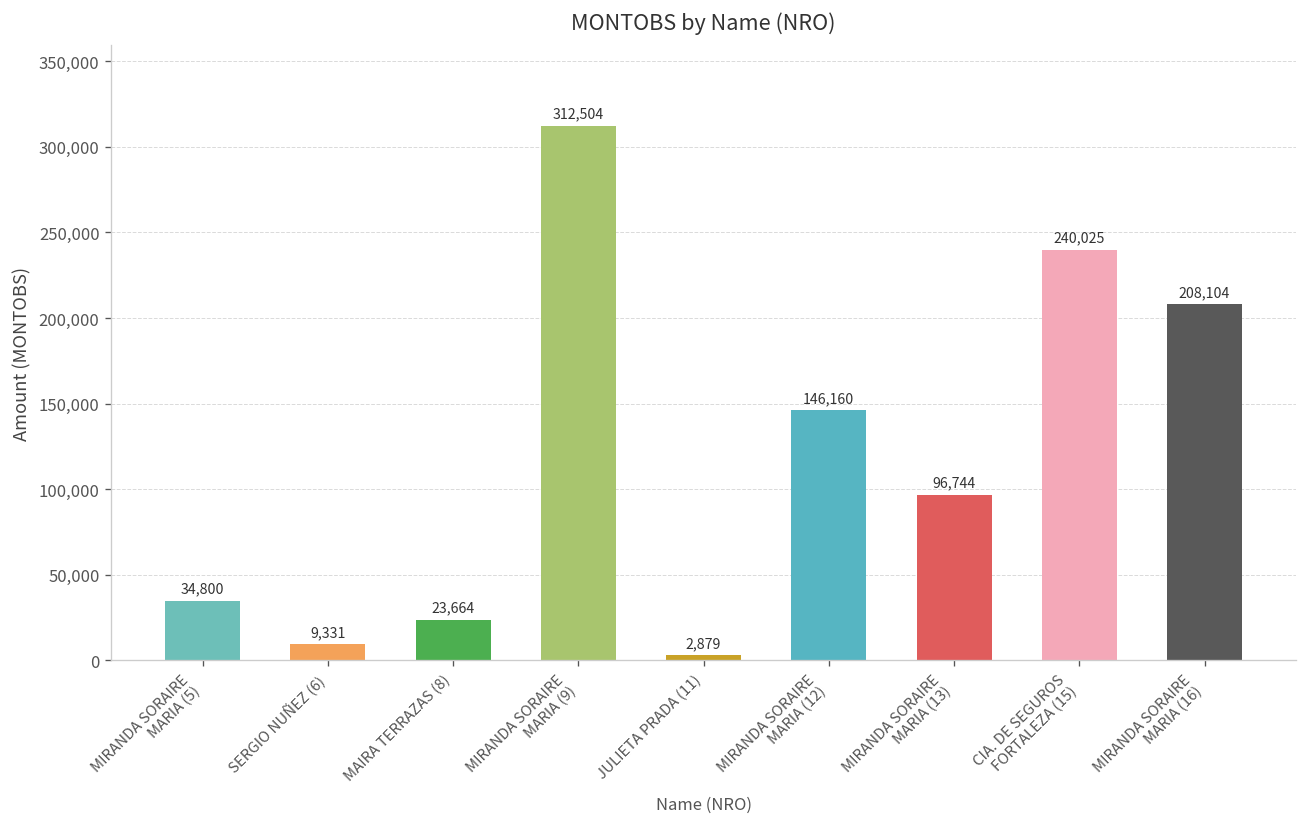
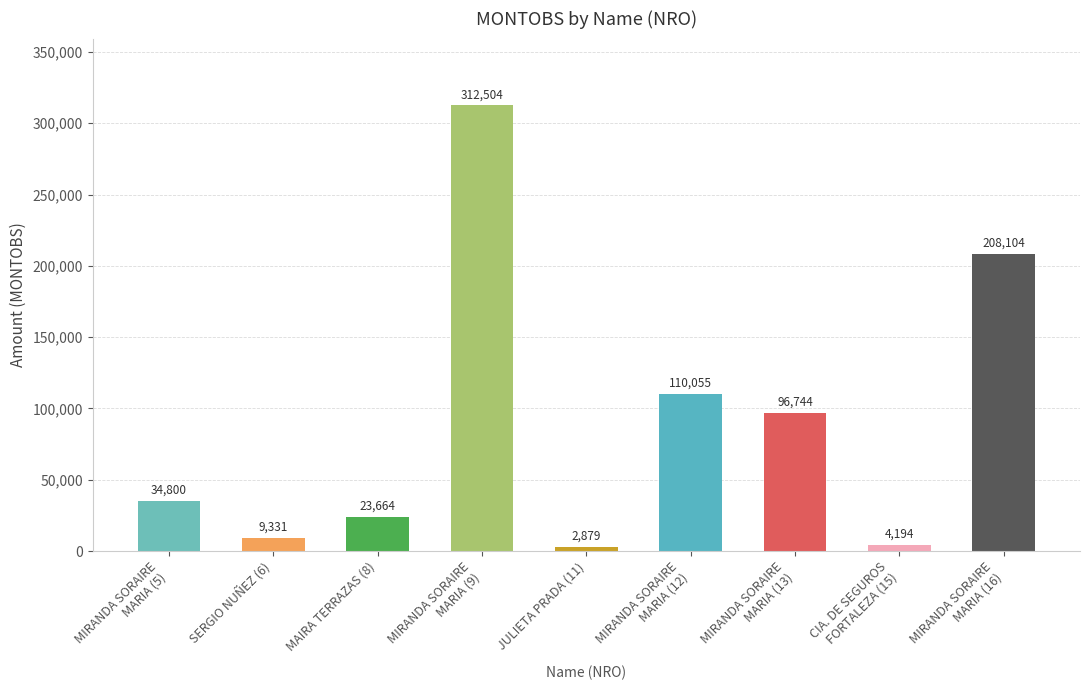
MIRANDA SORAIRE MARIA (12): 146,160 -> 110,055
CIA. DE SEGUROS FORTALEZA (15): 240,025 -> 4,194
